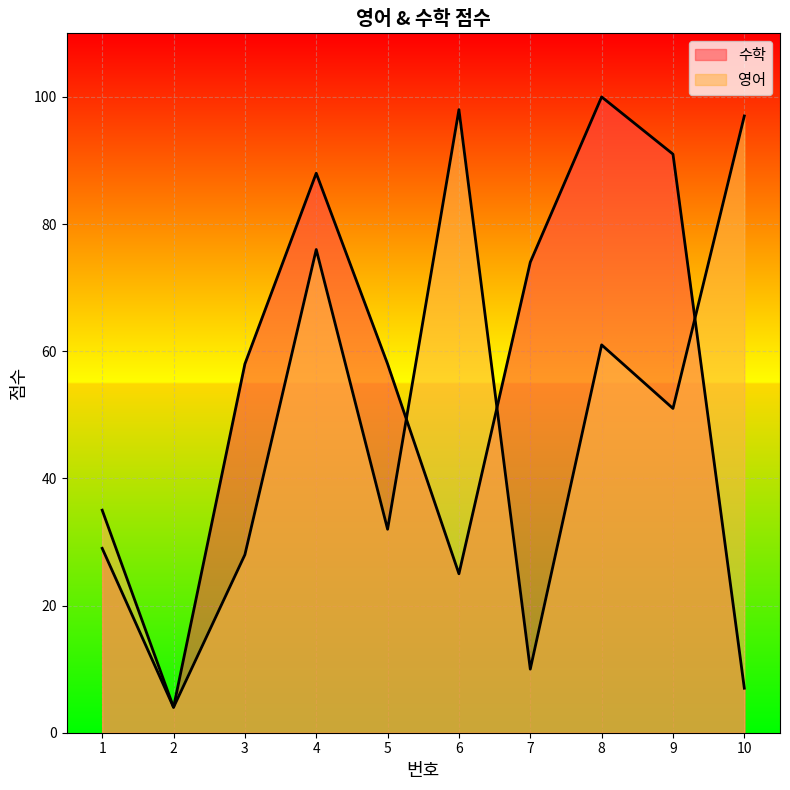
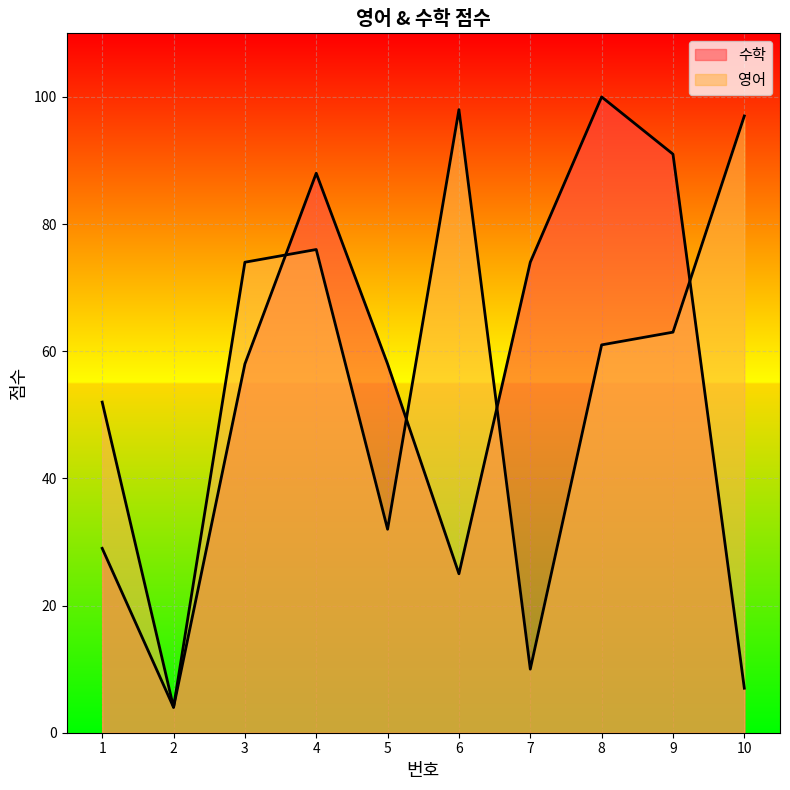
영어, 1: 35 -> 52
영어, 3: 28 -> 74
영어, 9: 51 -> 63
